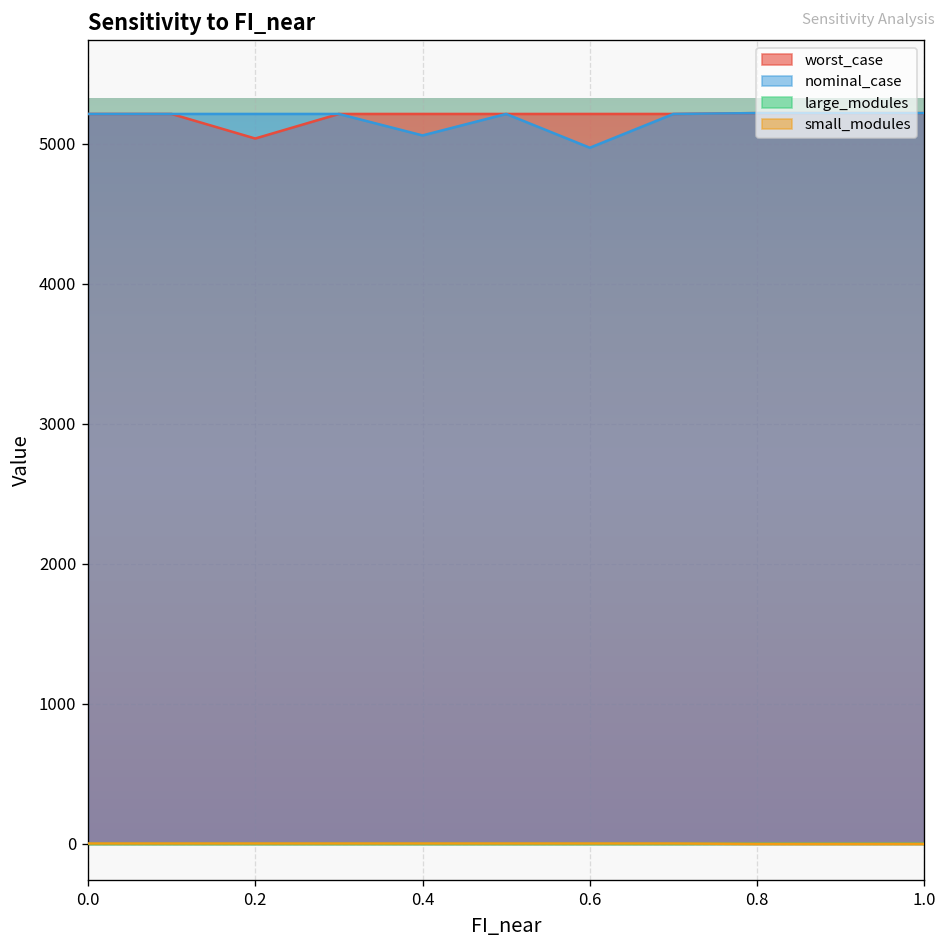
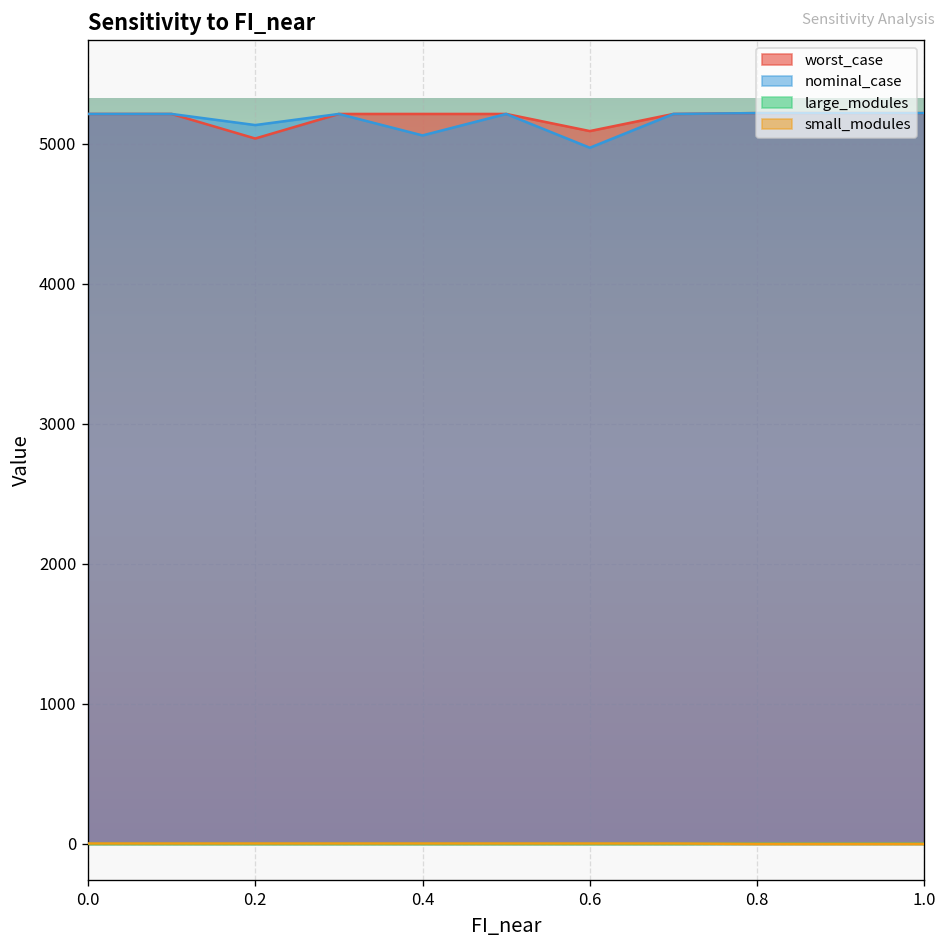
nominal_case, 0.2: 5210 -> 5140
worst_case, 0.6: 5210 -> 5090
